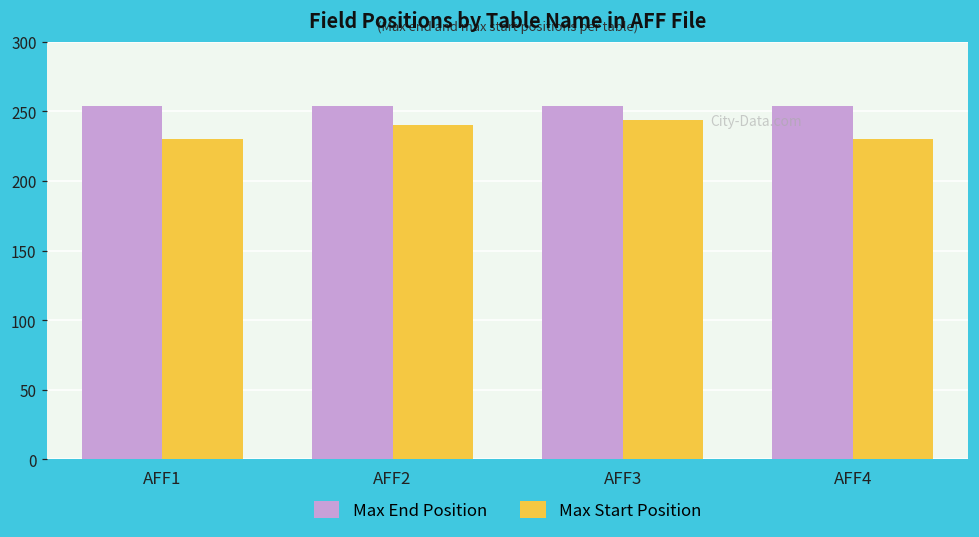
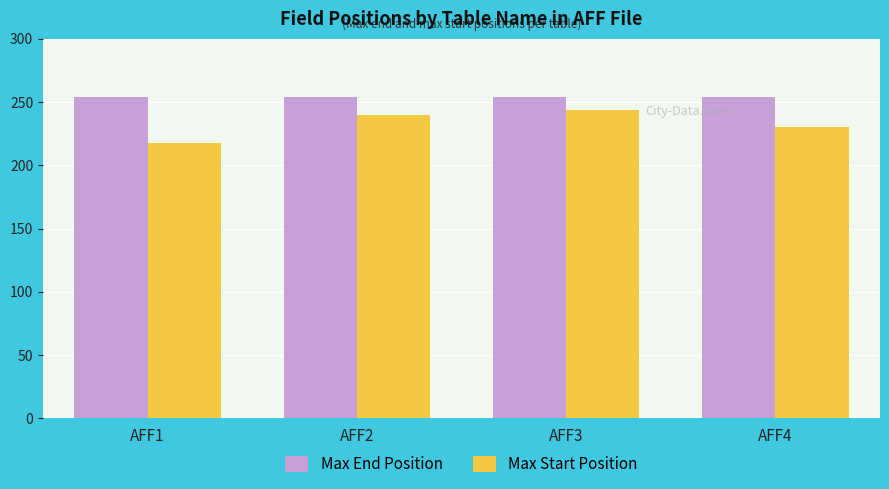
Max Start Position, AFF1: 230 -> 218
